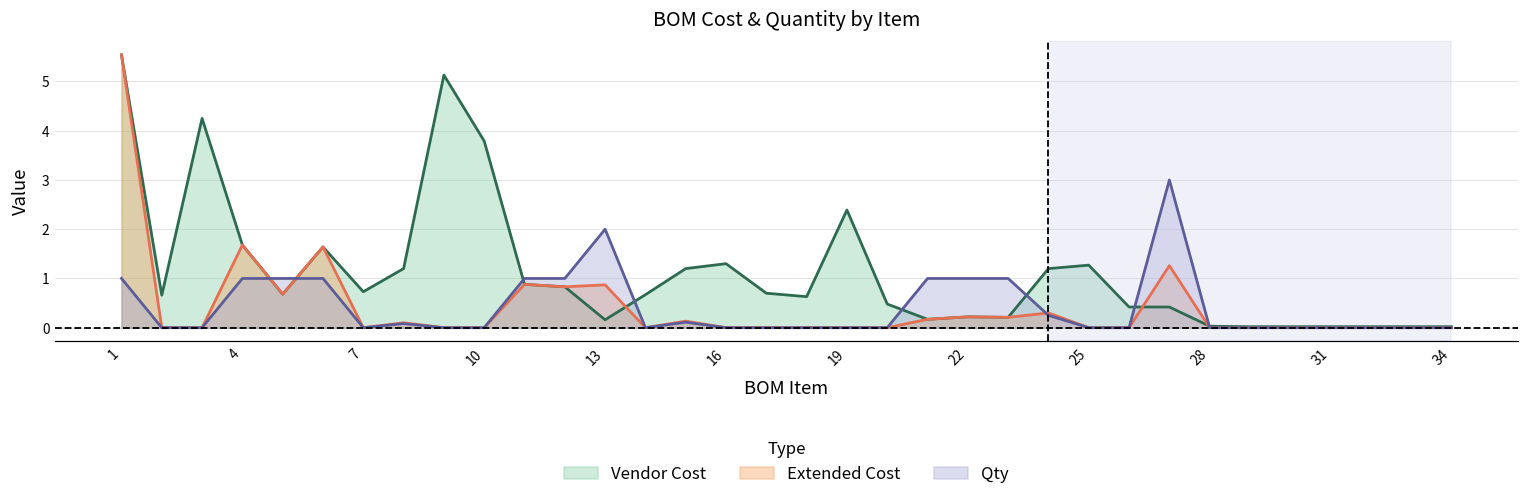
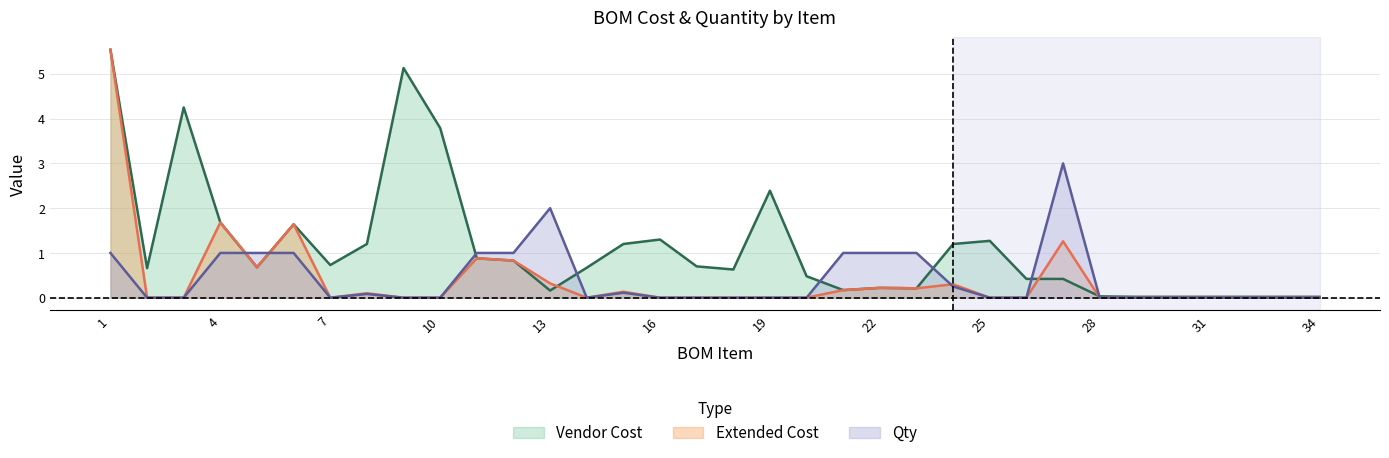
Extended Cost, 13: 0.9 -> 0.3
